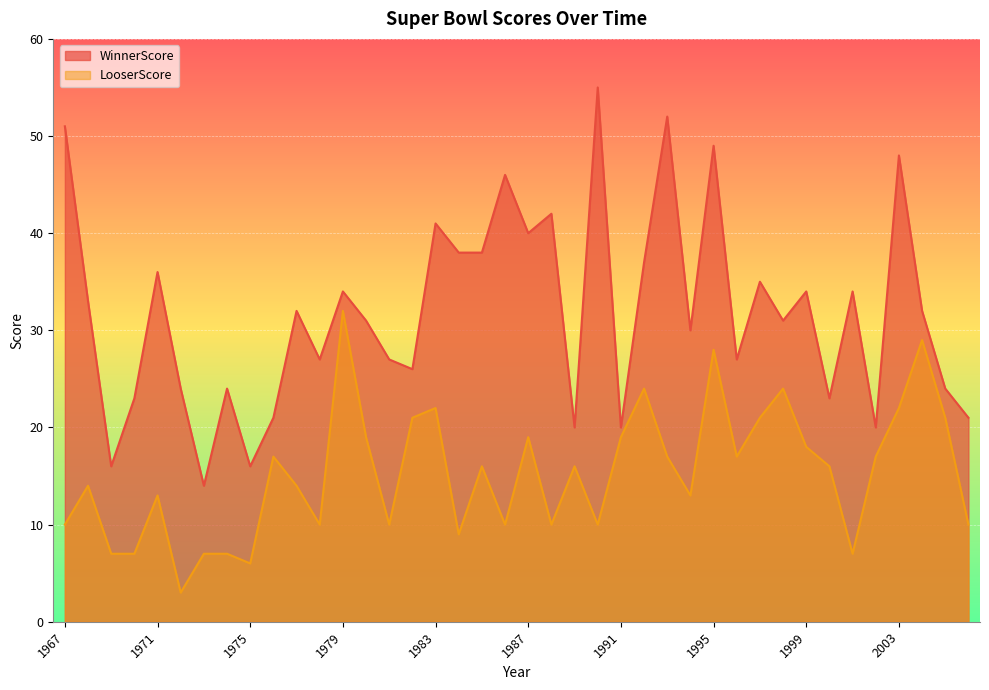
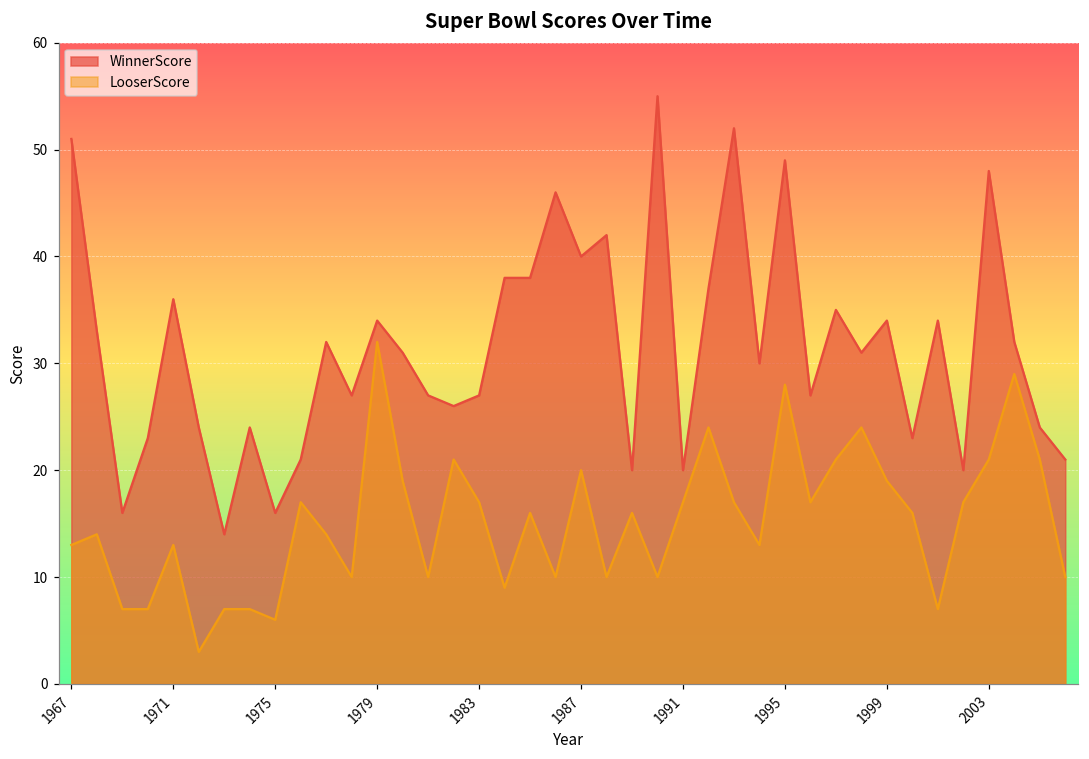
LooserScore, 1967: 10 -> 13
WinnerScore, 1983: 41 -> 27
LooserScore, 1983: 22 -> 17
LooserScore, 1987: 19 -> 20
LooserScore, 1991: 19 -> 17
LooserScore, 1999: 18 -> 19
LooserScore, 2003: 22 -> 21
